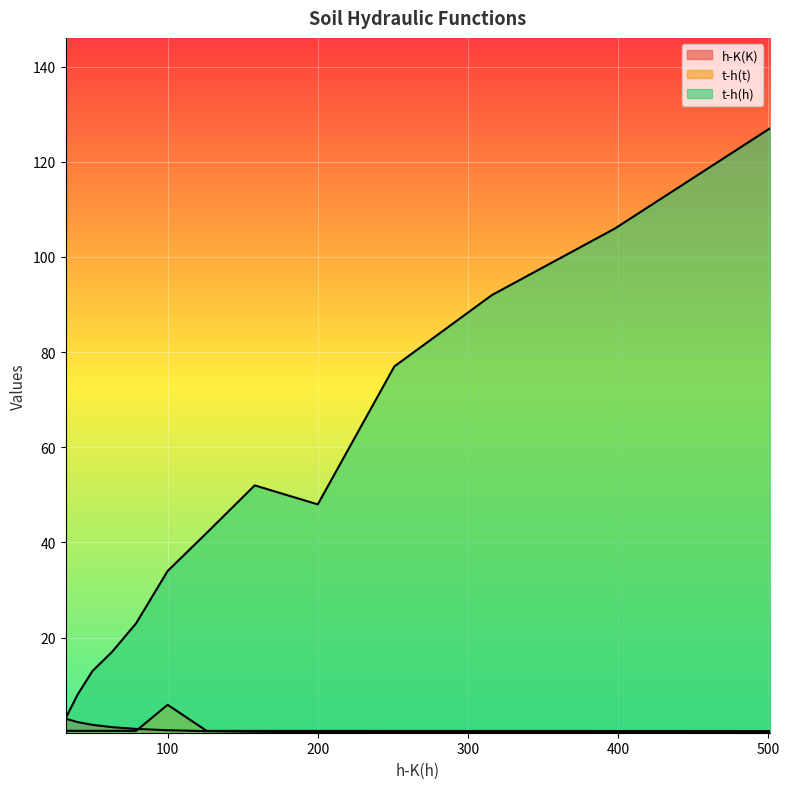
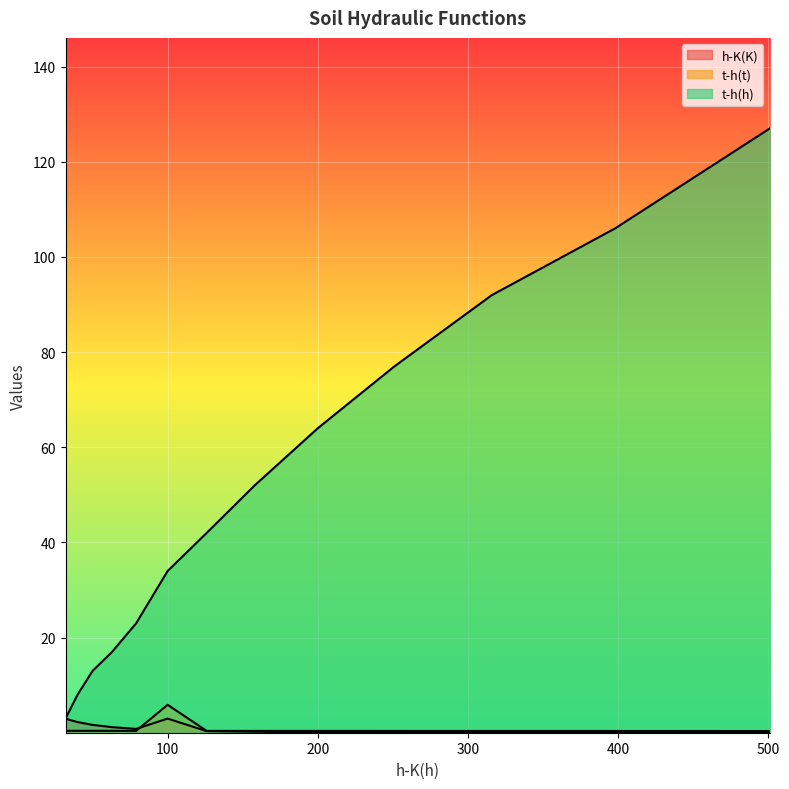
h-K(K), 100: 1 -> 3
t-h(h), 200: 48 -> 64
